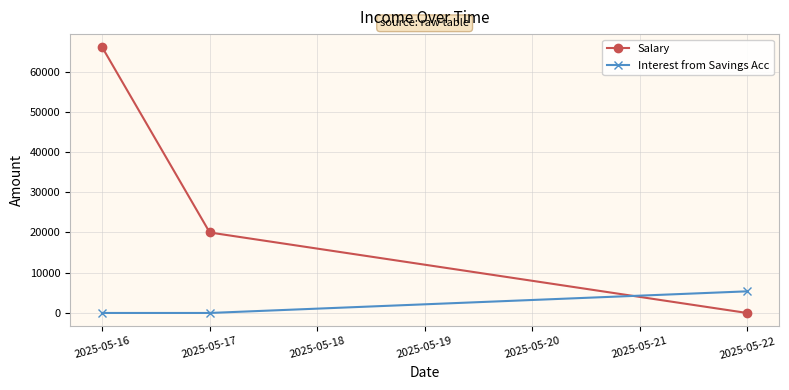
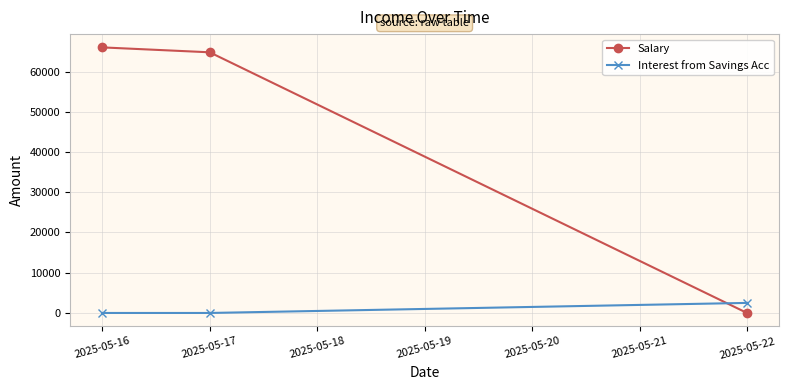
Salary, 2025-05-17: 20000 -> 65000
Interest from Savings Acc, 2025-05-22: 5000 -> 3000
